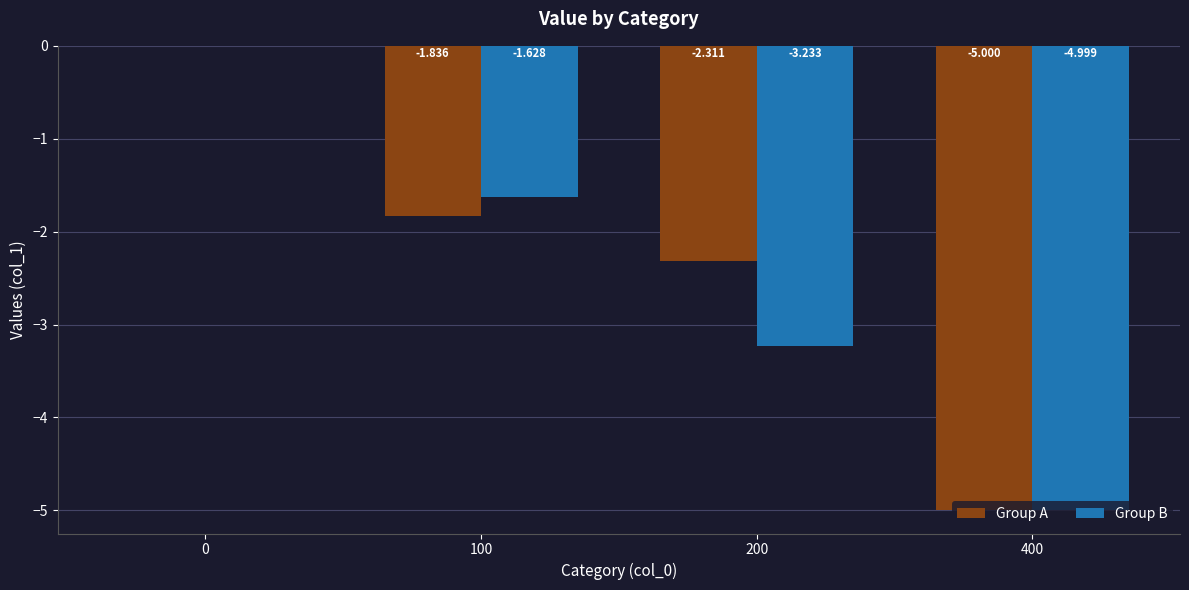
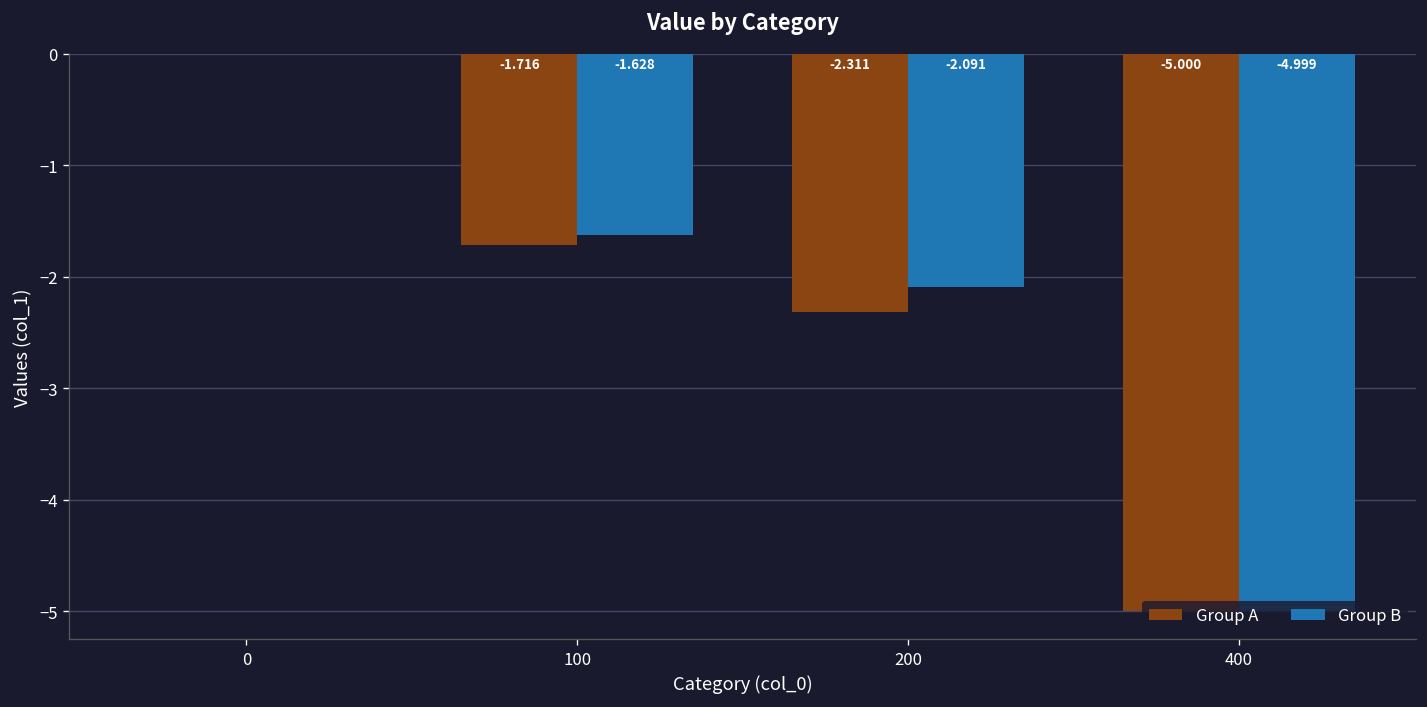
Group A, 100: -1.836 -> -1.716
Group B, 200: -3.233 -> -2.091
